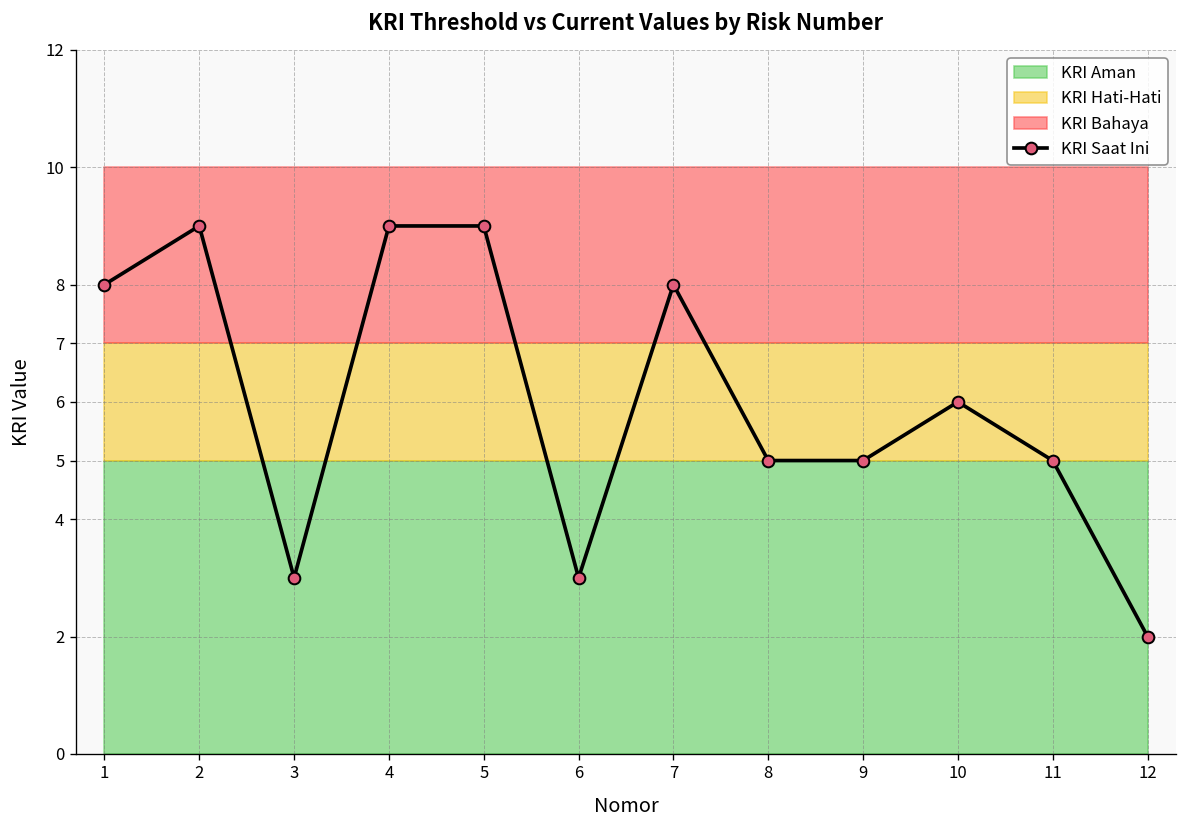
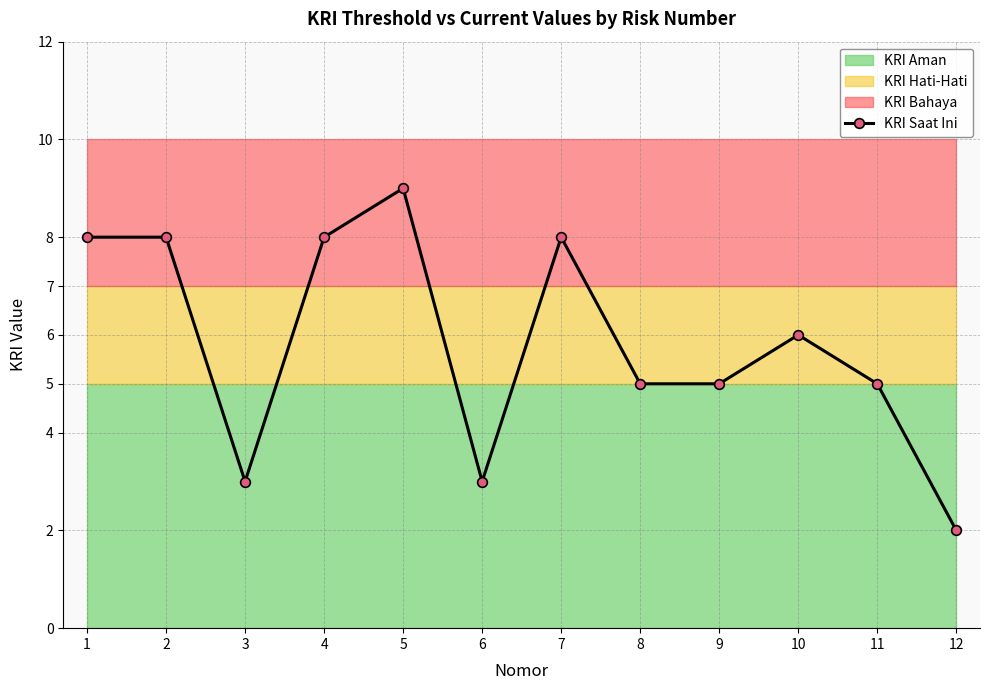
KRI Saat Ini, 2: 9 -> 8
KRI Saat Ini, 4: 9 -> 8
